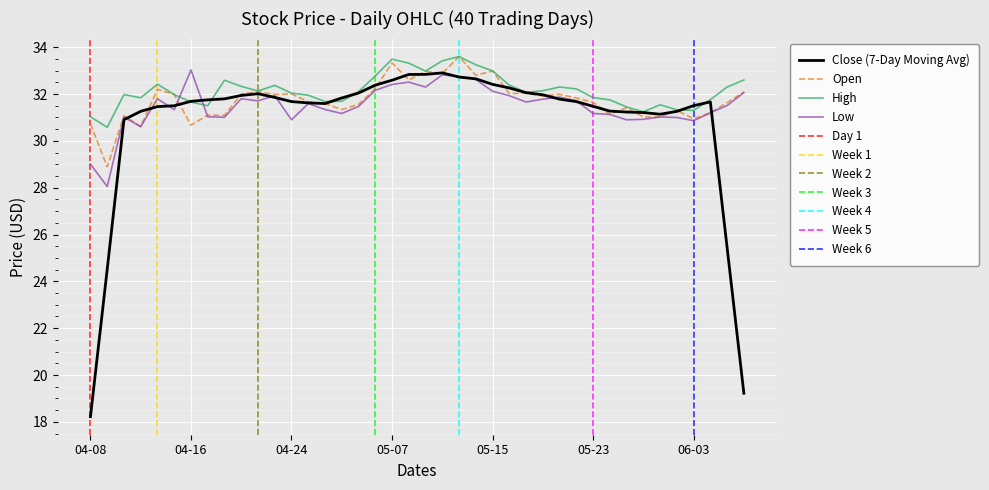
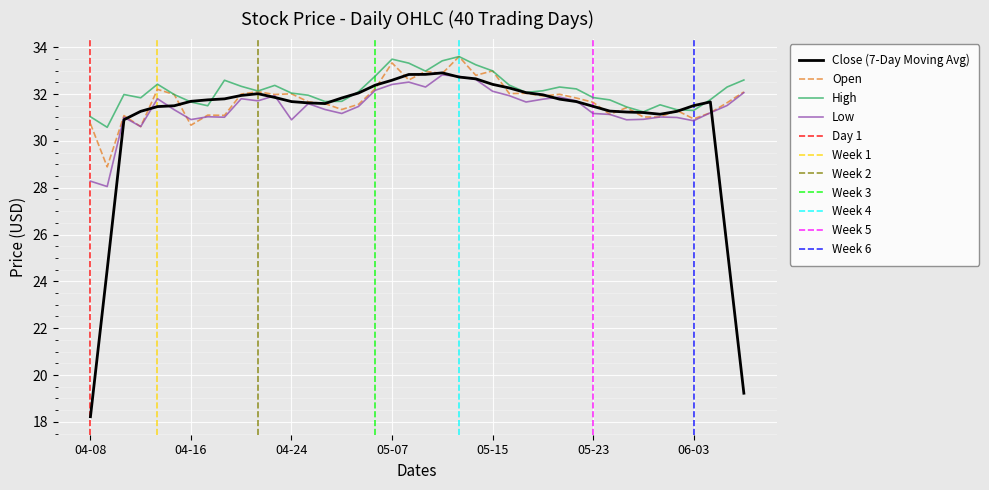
Low, 04-08: 29.0 -> 28.3
Low, 04-16: 33.0 -> 30.9
